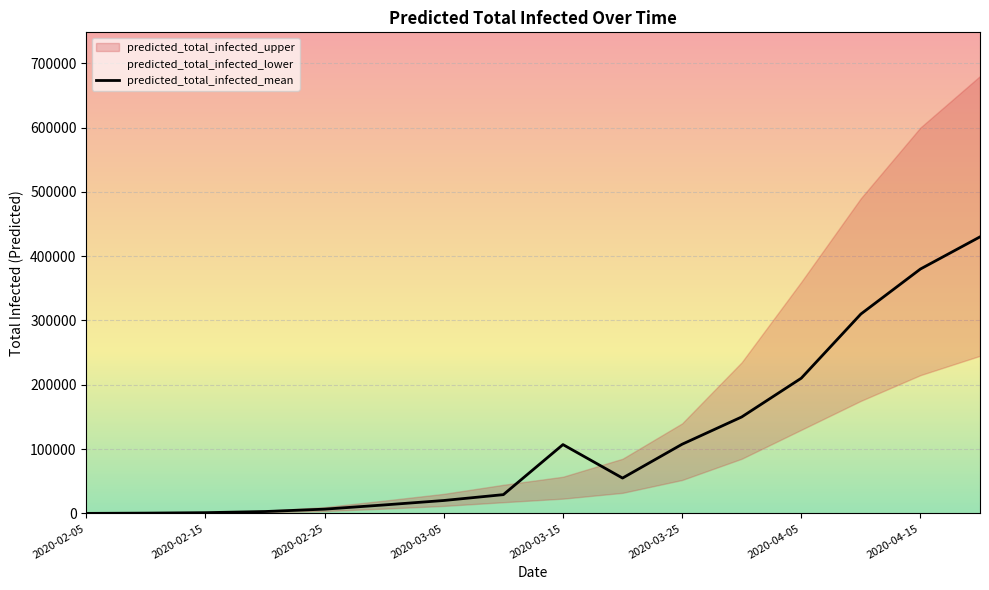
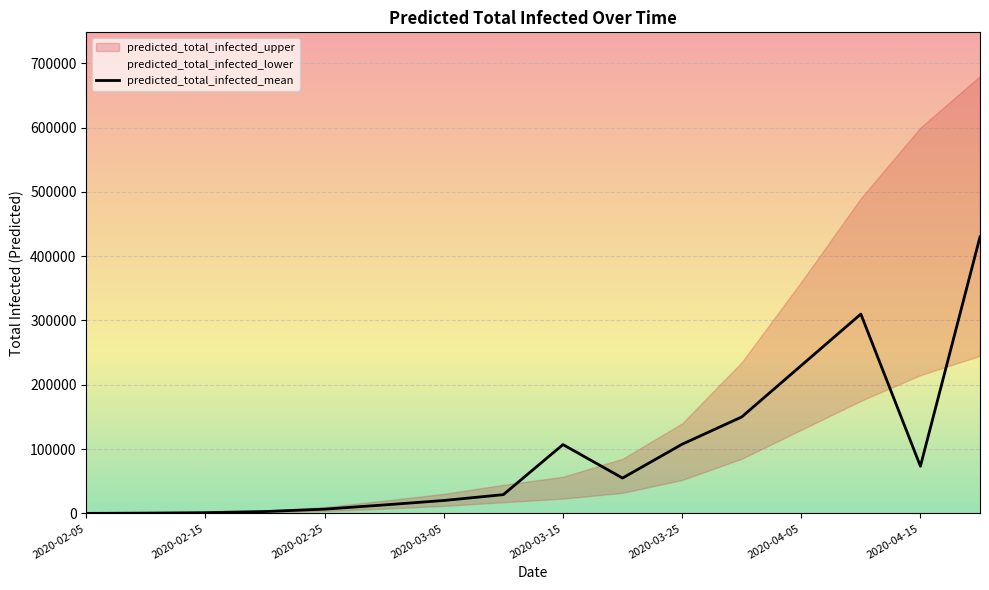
predicted_total_infected_mean, 2020-04-05: 210000 -> 230000
predicted_total_infected_mean, 2020-04-15: 380000 -> 70000
